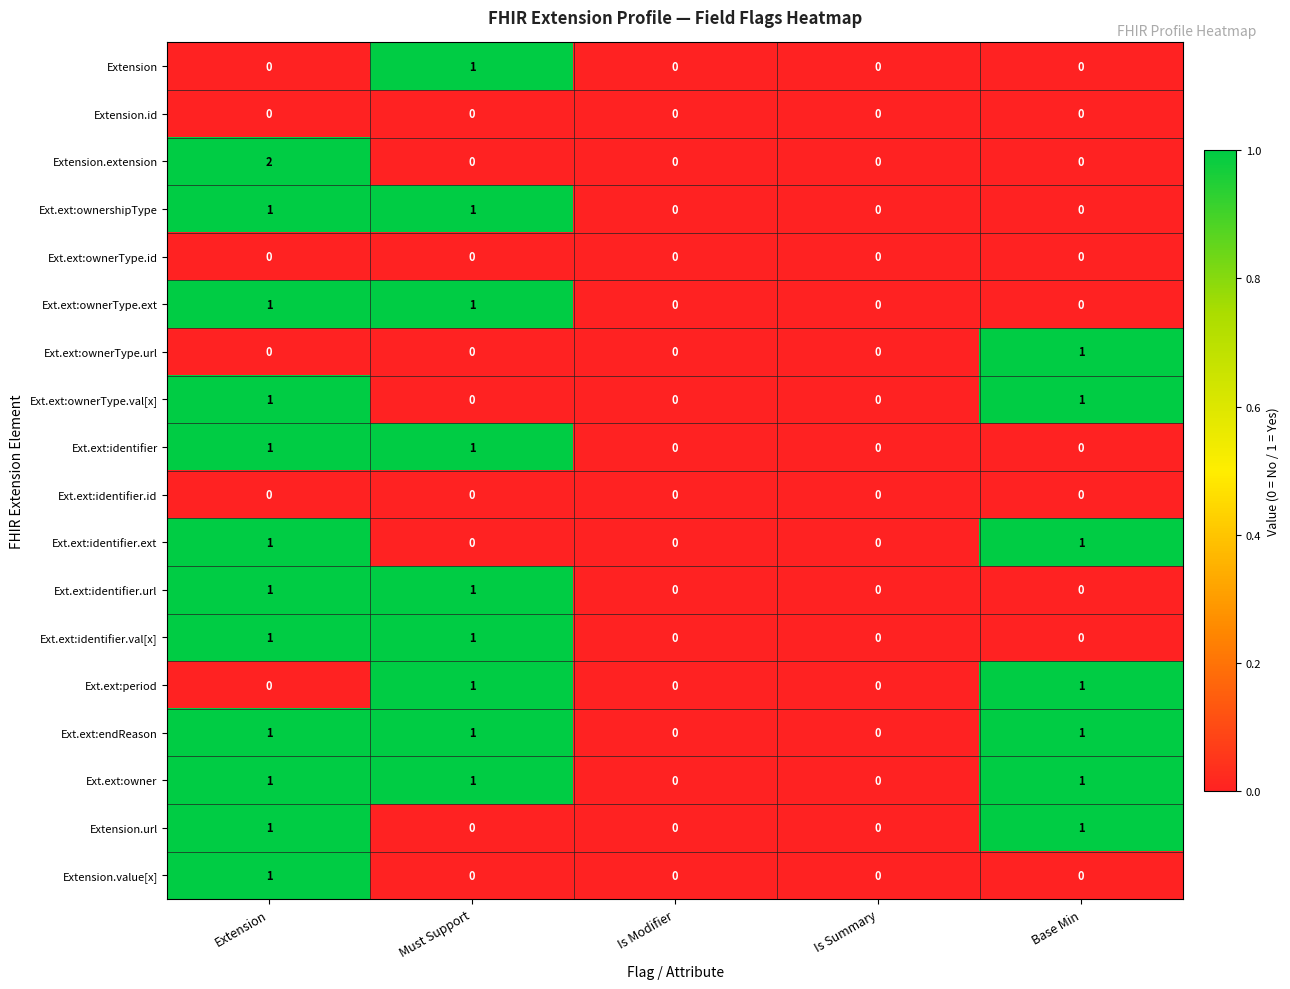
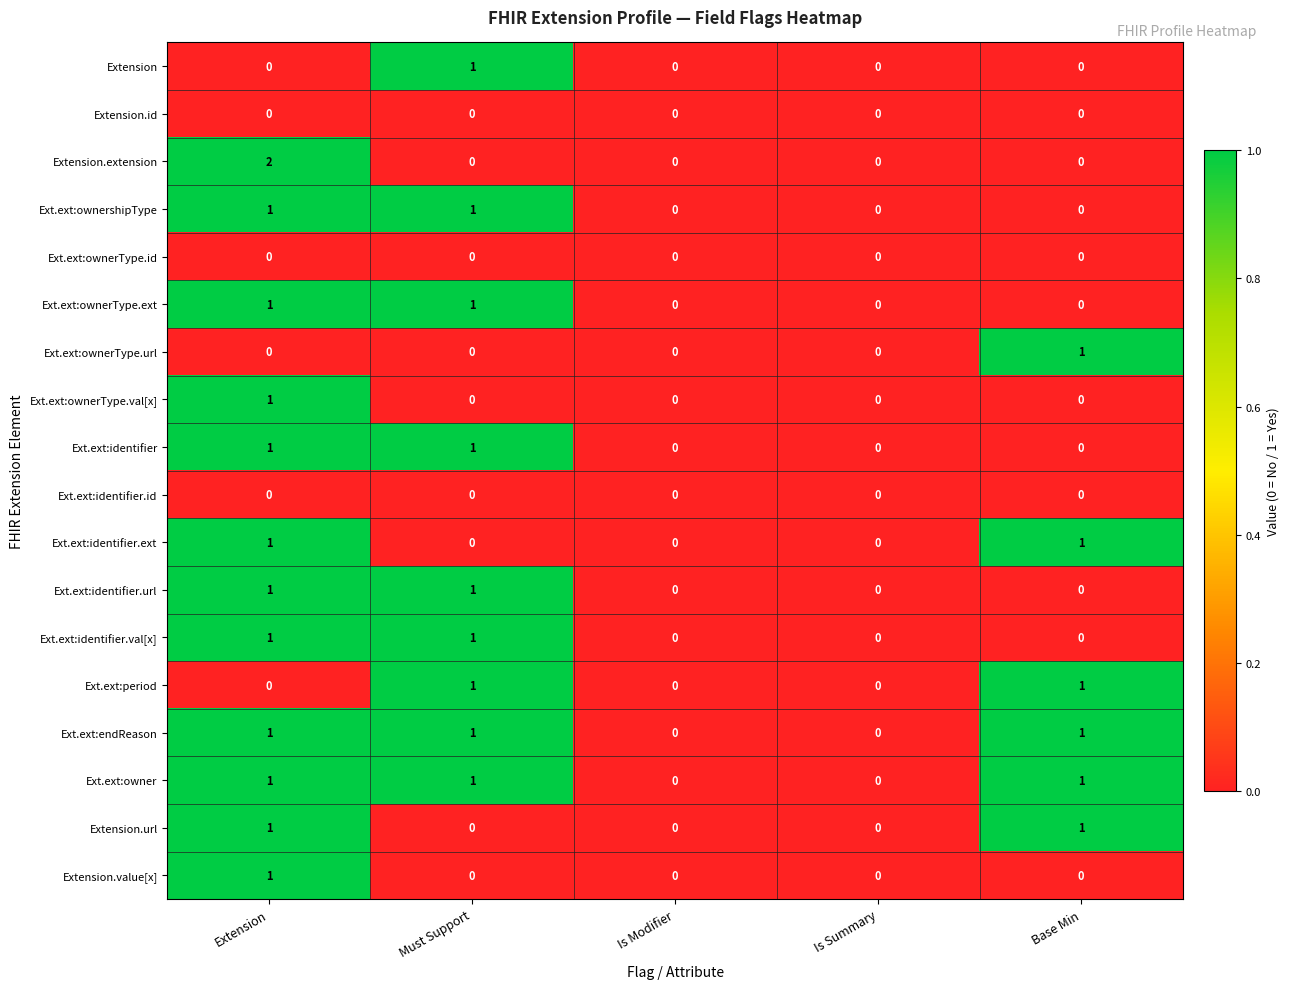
Ext.ext:ownerType.val[x], Base Min: 1 -> 0
